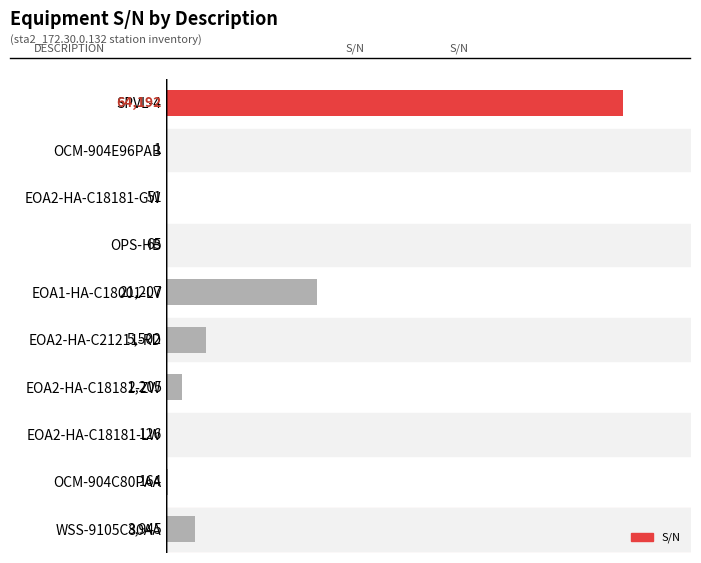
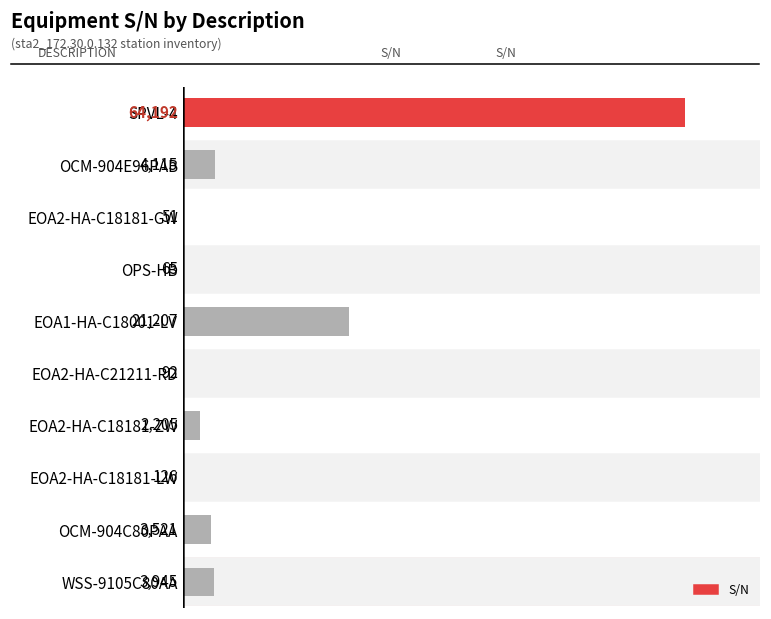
OCM-904E96PAB: 1 -> 4,115
EOA2-HA-C21211-RD: 5,502 -> 92
OCM-904C80PAA: 164 -> 3,521
